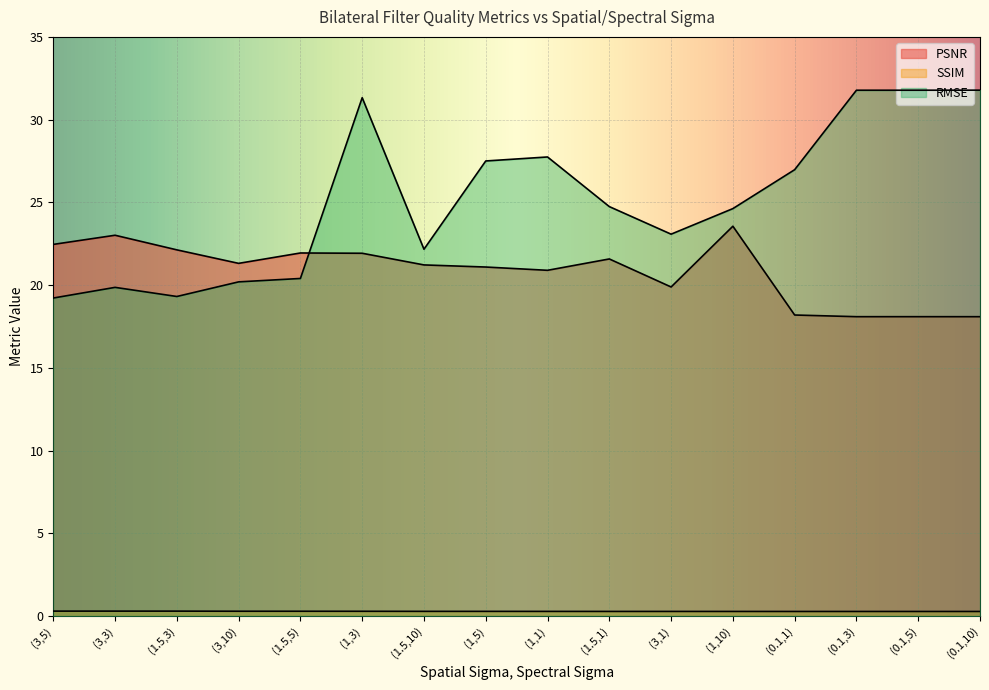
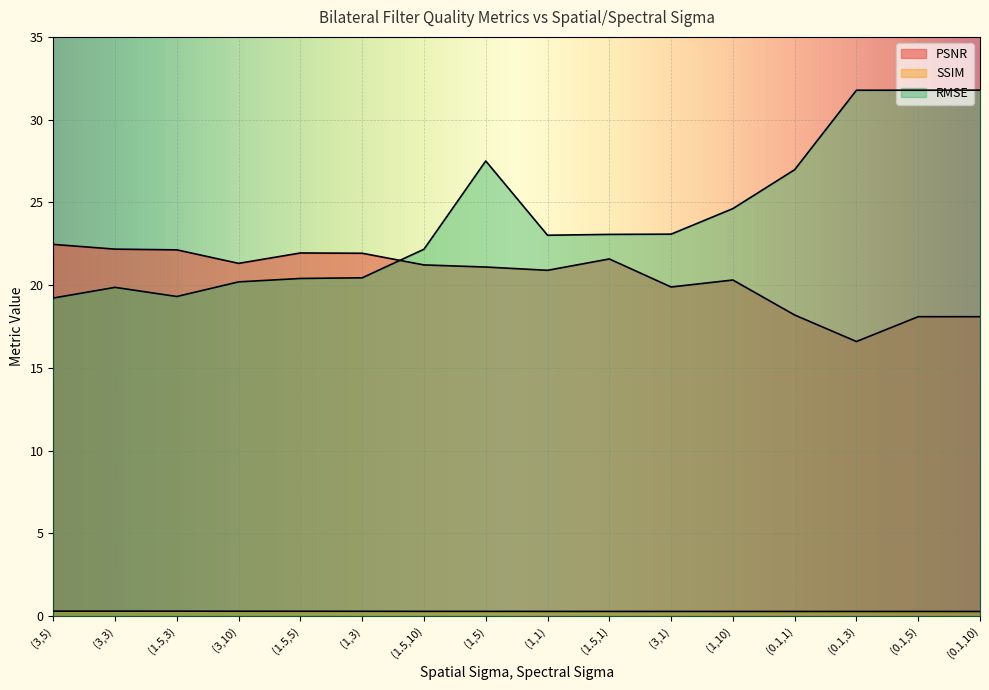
PSNR, (3,3): 23.0 -> 22.2
RMSE, (1,3): 31.3 -> 20.4
RMSE, (1,1): 27.7 -> 23.0
RMSE, (1.5,1): 24.7 -> 23.1
PSNR, (1,10): 23.6 -> 20.3
PSNR, (0.1,3): 18.1 -> 16.6
